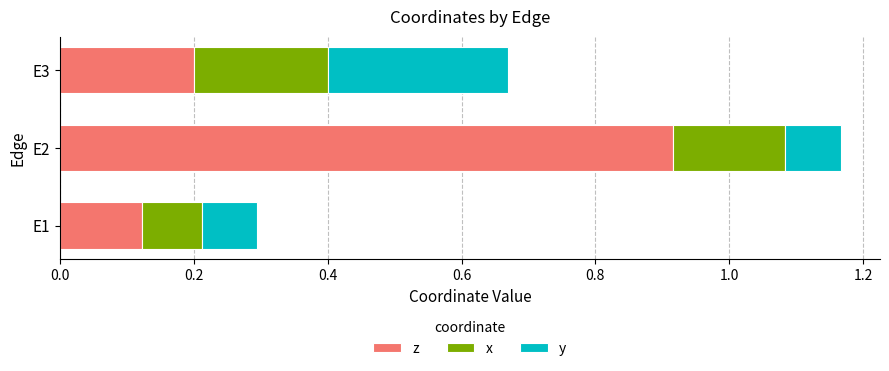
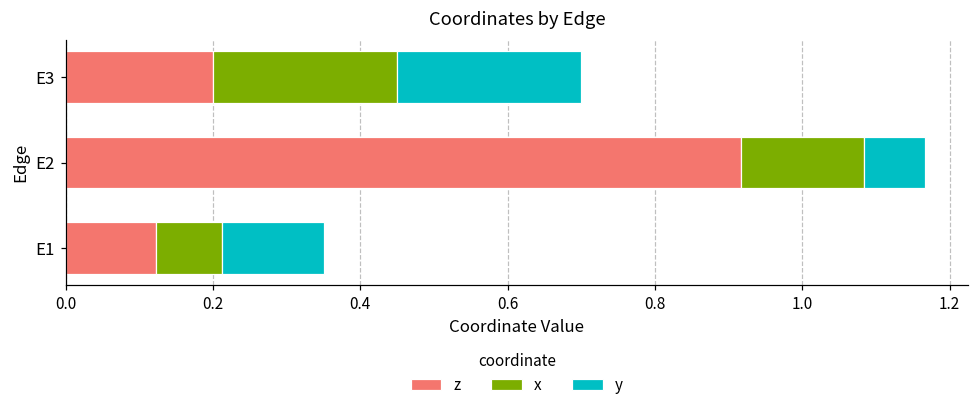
x, E3: 0.20 -> 0.25
y, E3: 0.27 -> 0.25
y, E1: 0.08 -> 0.14
